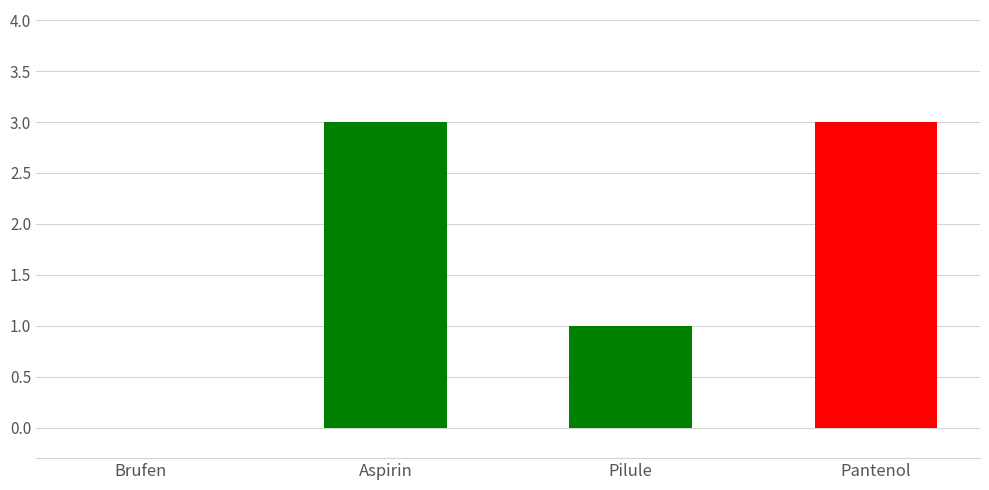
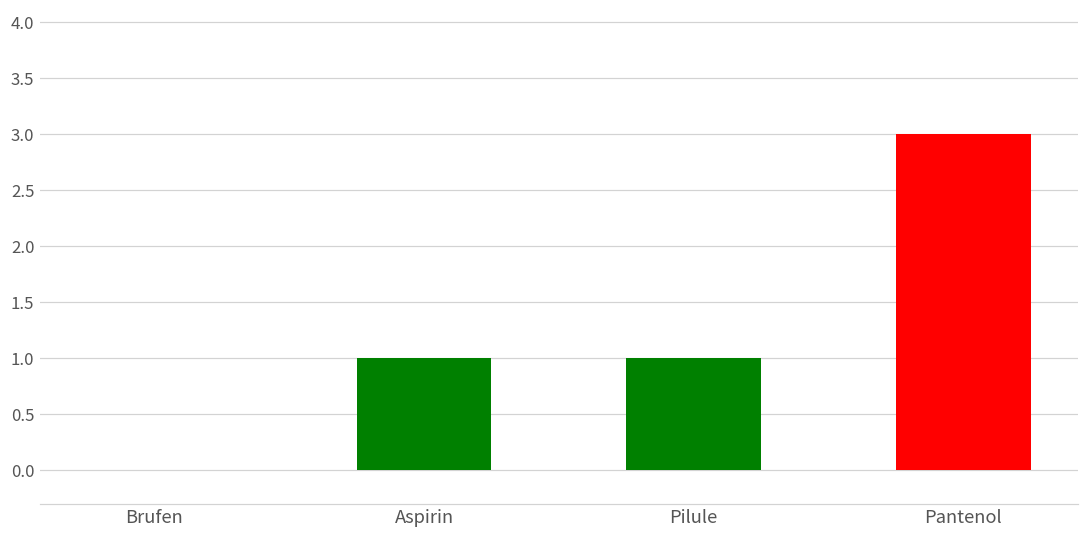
Aspirin: 3 -> 1
